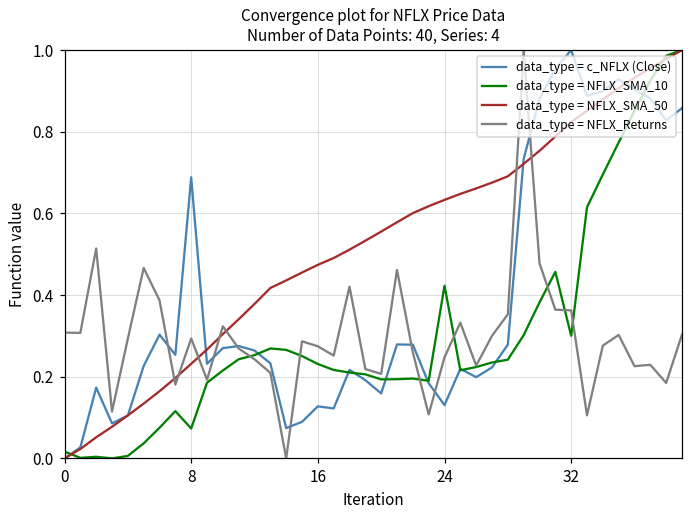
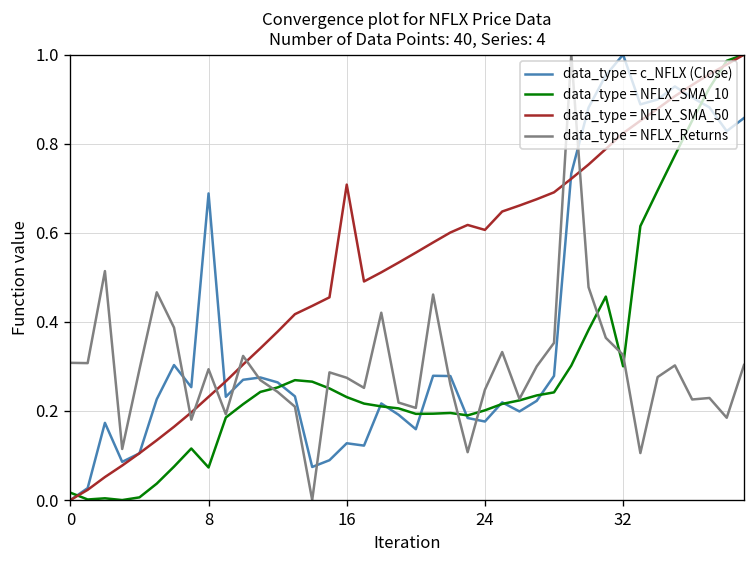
data_type = NFLX_SMA_50, 16: 0.47 -> 0.71
data_type = c_NFLX (Close), 24: 0.13 -> 0.18
data_type = NFLX_SMA_10, 24: 0.42 -> 0.20
data_type = NFLX_SMA_50, 24: 0.63 -> 0.61
data_type = NFLX_Returns, 32: 0.36 -> 0.33
